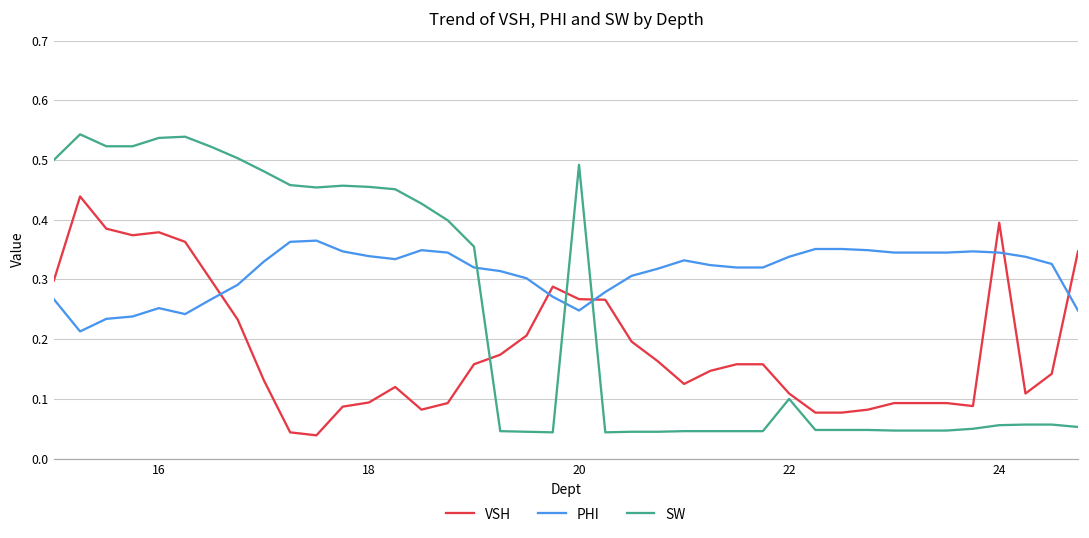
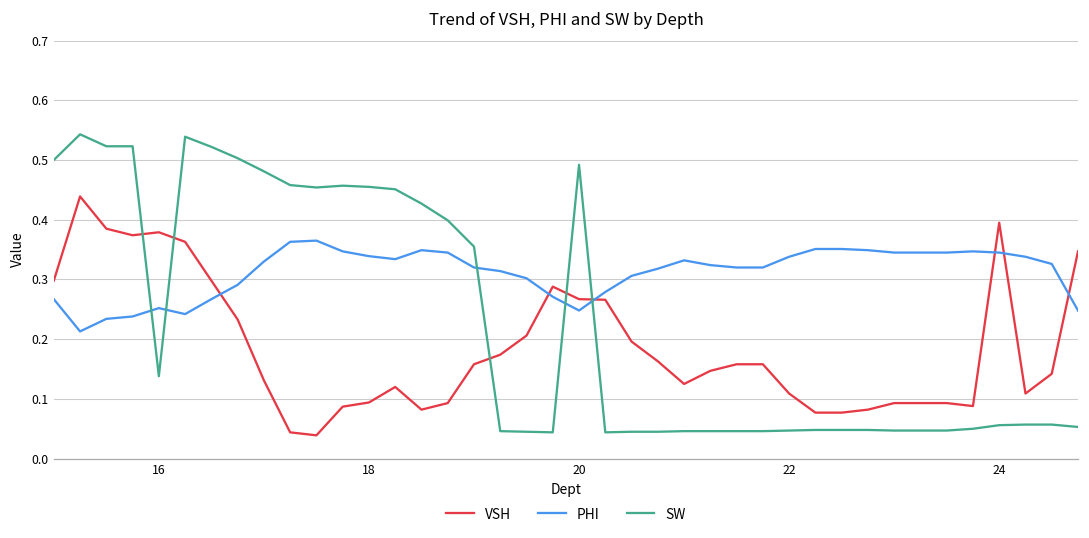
SW, 16: 0.54 -> 0.14
SW, 22: 0.10 -> 0.05
